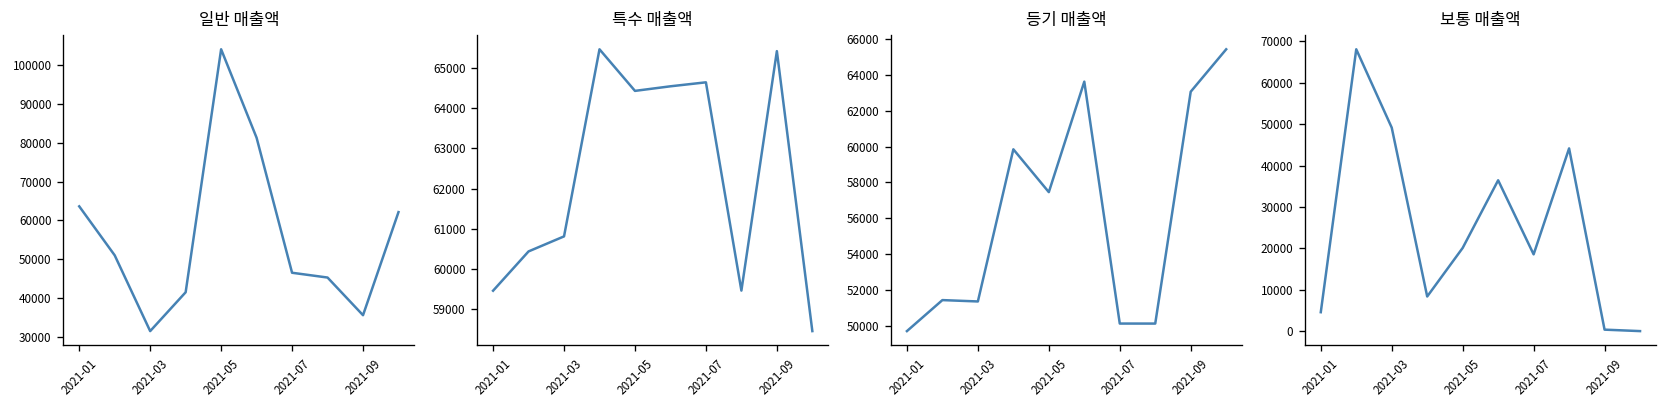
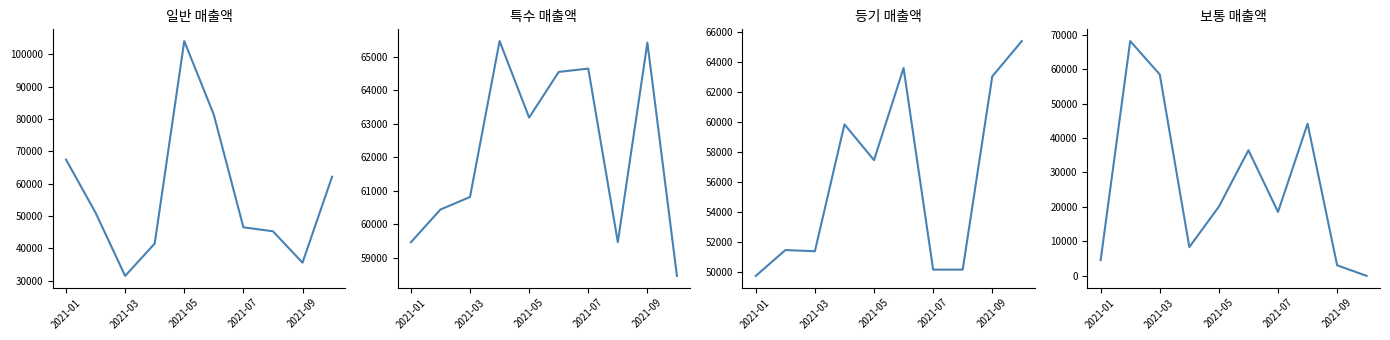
일반 매출액, 2021-01: 64000 -> 67000
특수 매출액, 2021-05: 64400 -> 63200
보통 매출액, 2021-03: 49000 -> 58000
보통 매출액, 2021-09: 0 -> 3000
